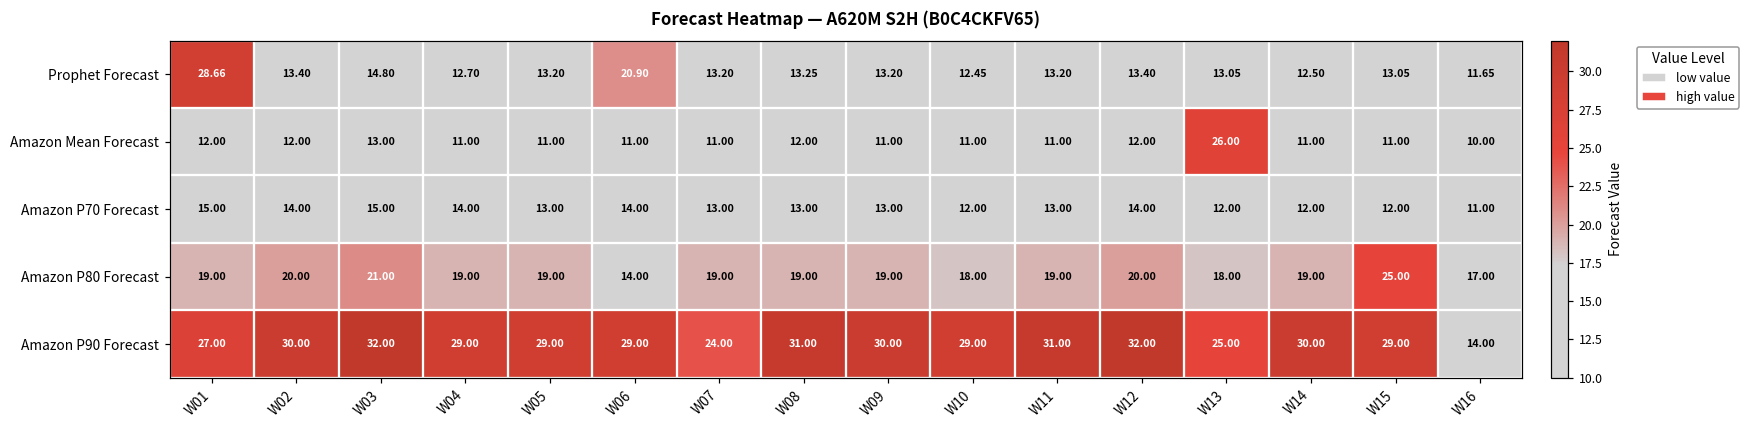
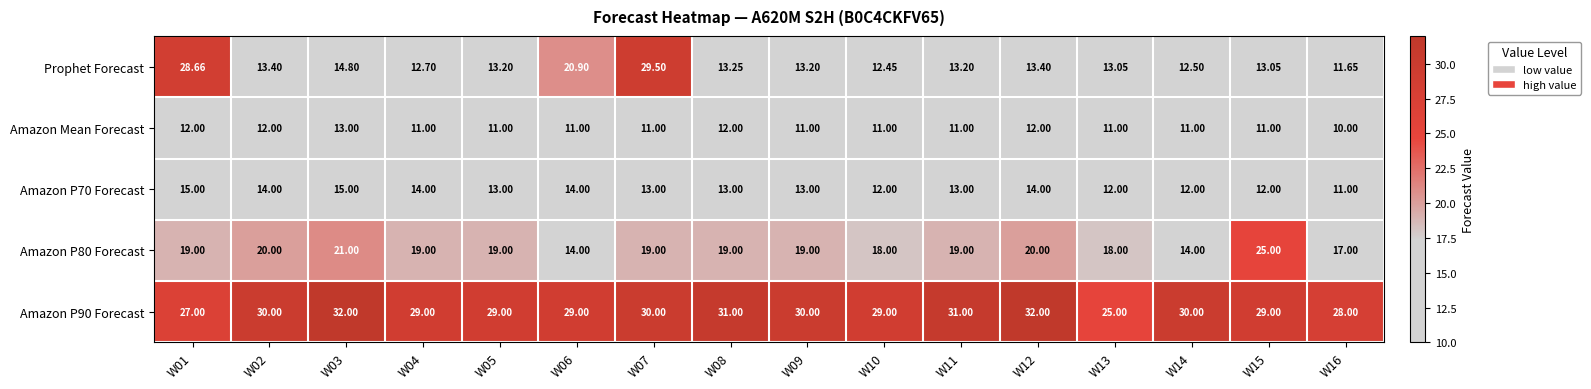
Prophet Forecast, W07: 13.20 -> 29.50
Amazon Mean Forecast, W13: 26.00 -> 11.00
Amazon P80 Forecast, W14: 19.00 -> 14.00
Amazon P90 Forecast, W07: 24.00 -> 30.00
Amazon P90 Forecast, W16: 14.00 -> 28.00
